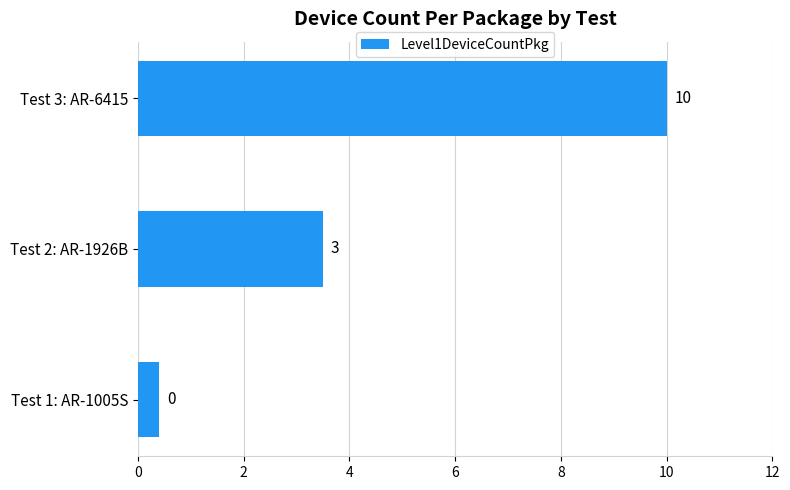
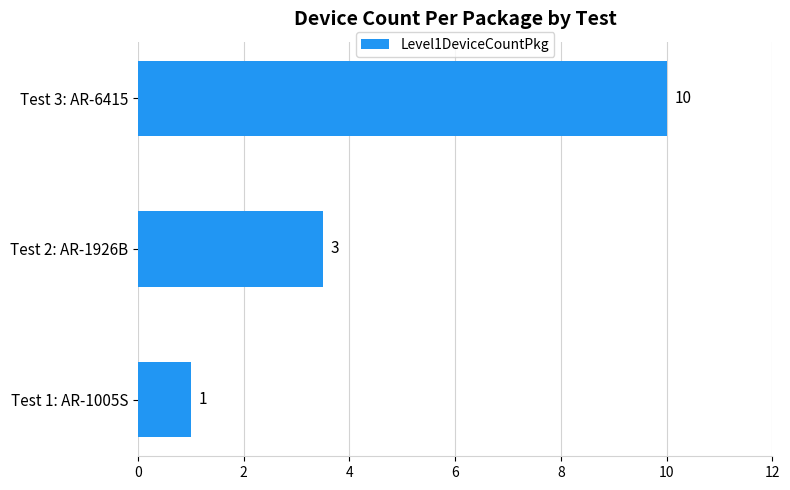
Test 1: AR-1005S: 0 -> 1
